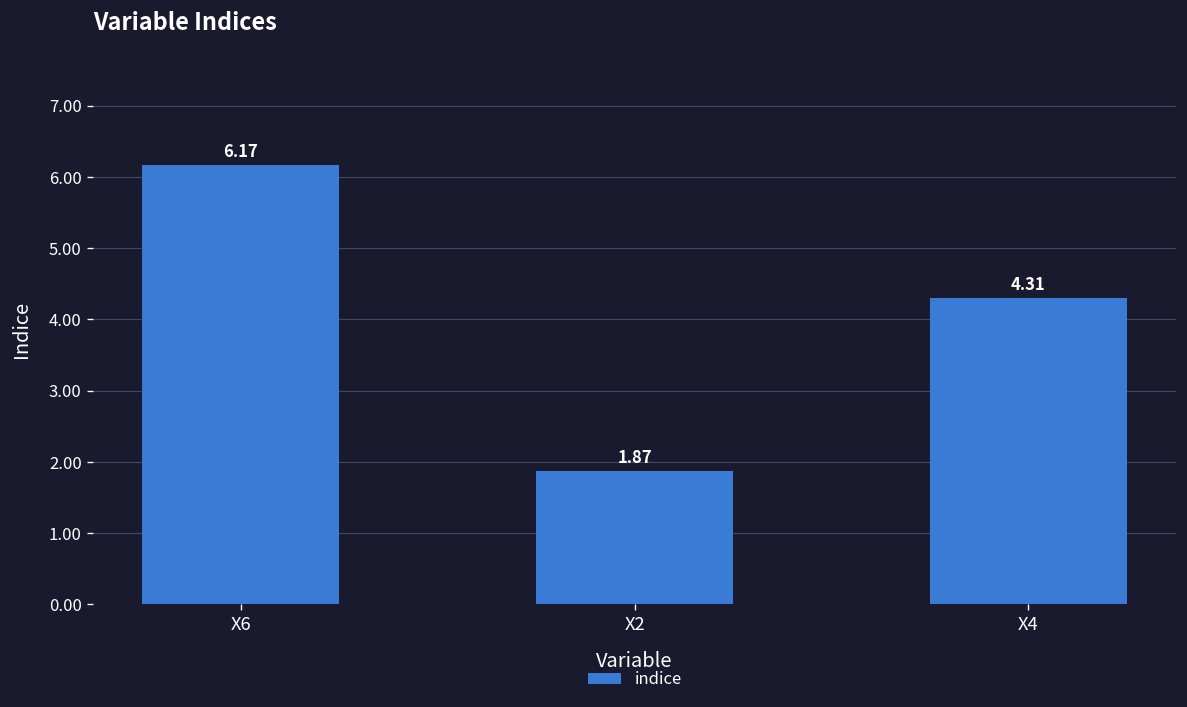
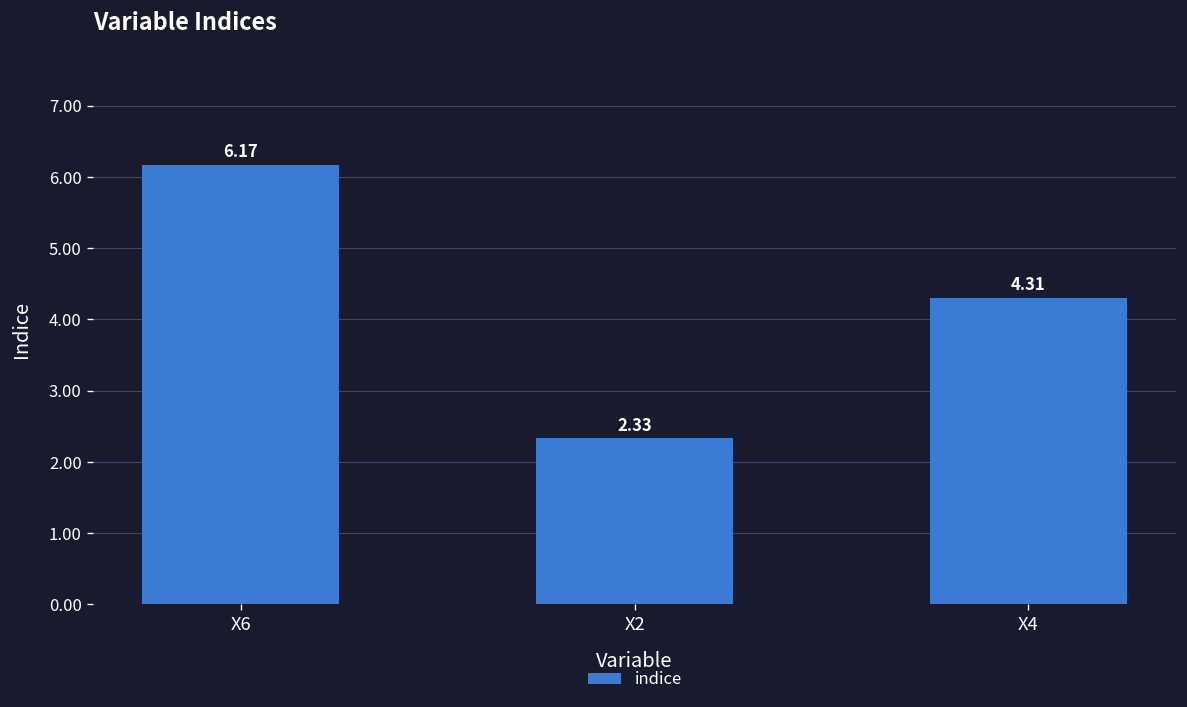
X2: 1.87 -> 2.33
